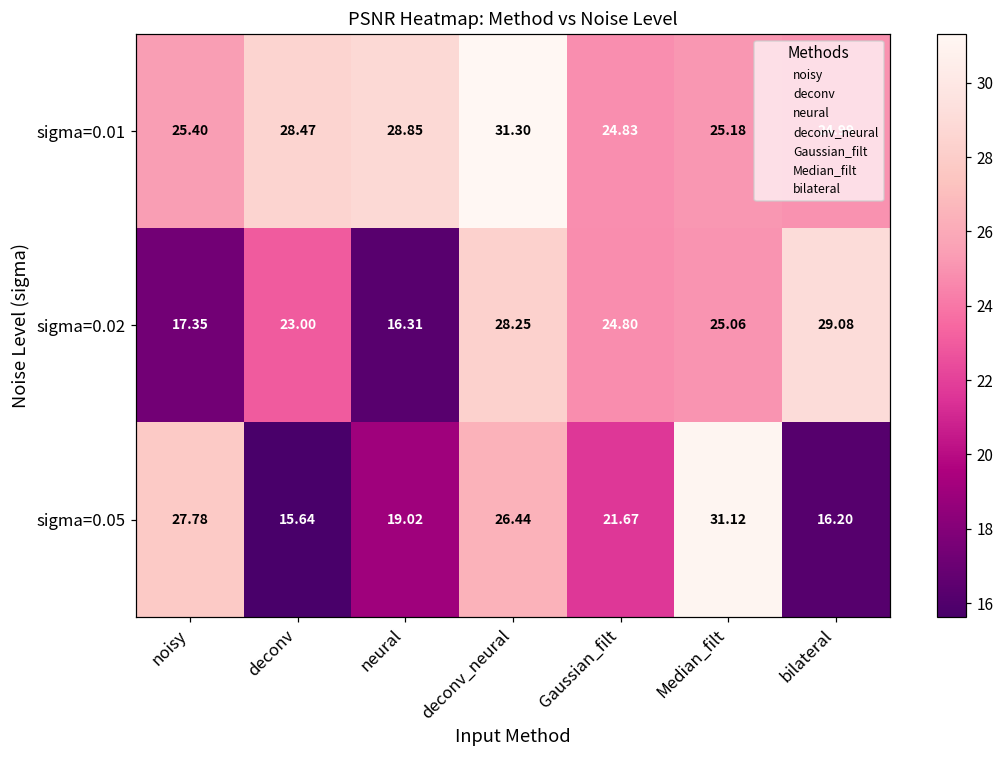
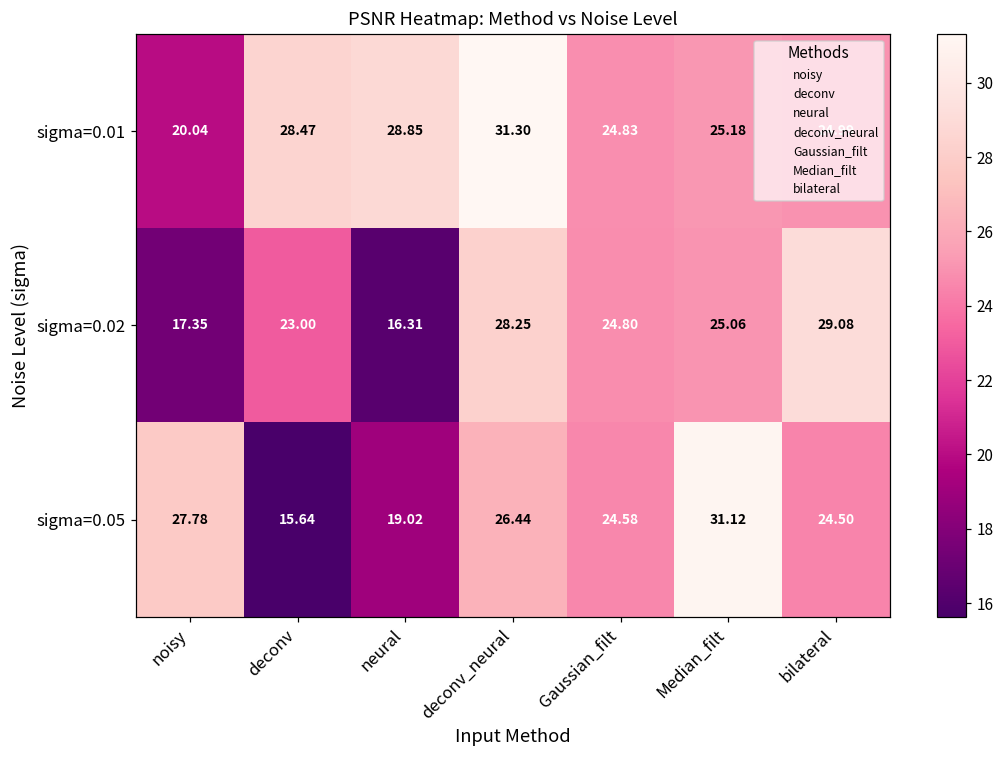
sigma=0.01, noisy: 25.40 -> 20.04
sigma=0.05, Gaussian_filt: 21.67 -> 24.58
sigma=0.05, bilateral: 16.20 -> 24.50
